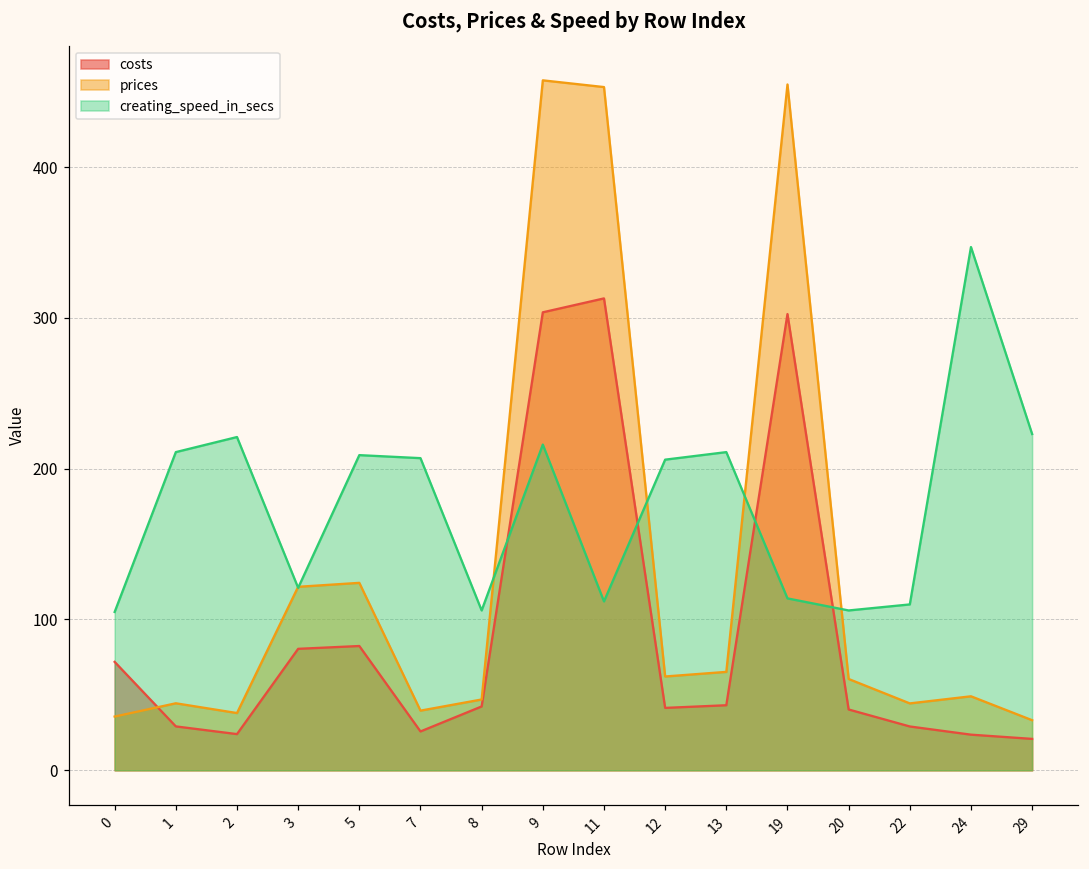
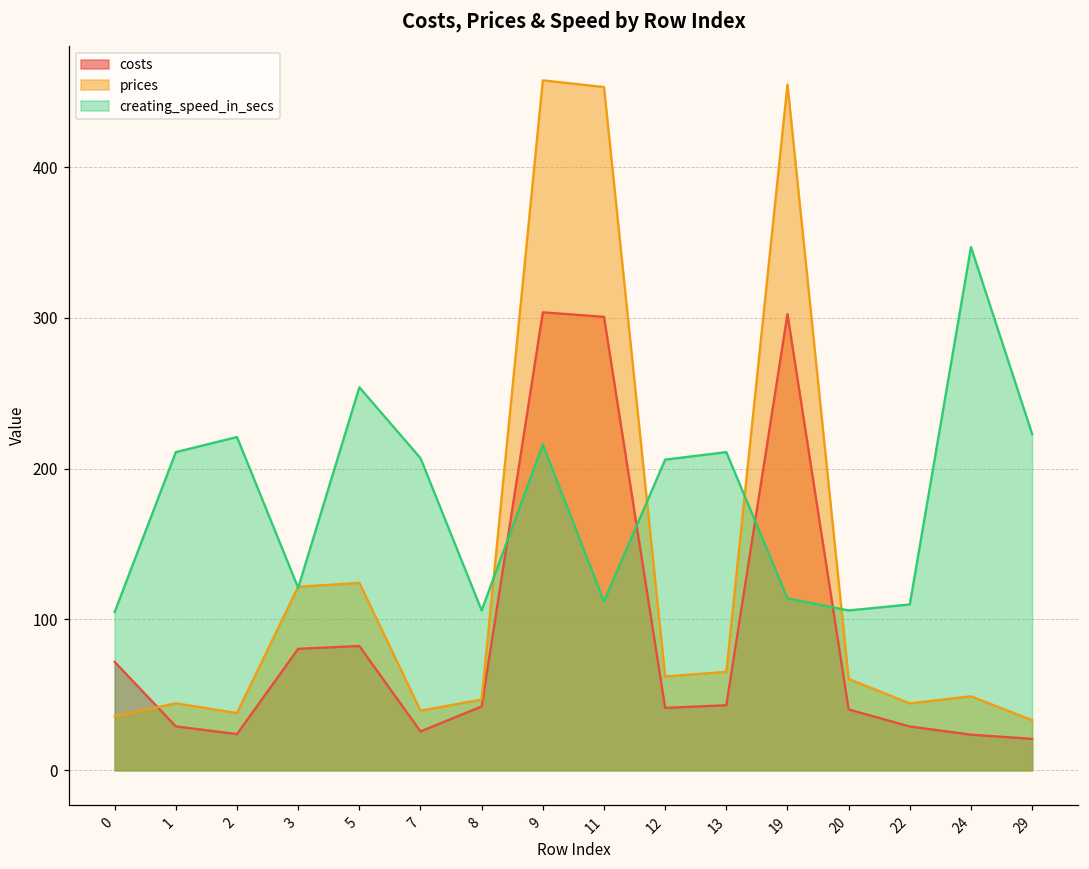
creating_speed_in_secs, 5: 209 -> 254
costs, 11: 313 -> 301
